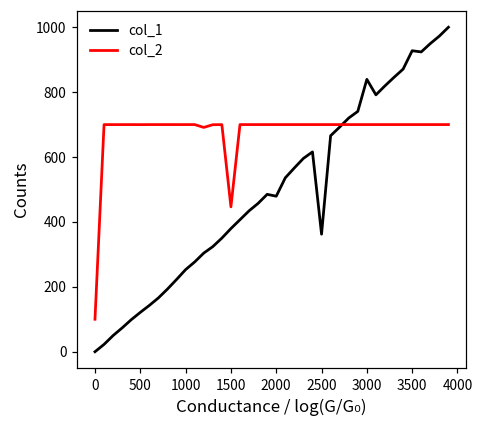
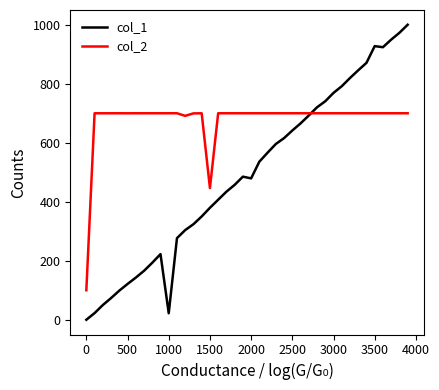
col_1, 1000: 250 -> 20
col_1, 2500: 360 -> 640
col_1, 3000: 840 -> 770
